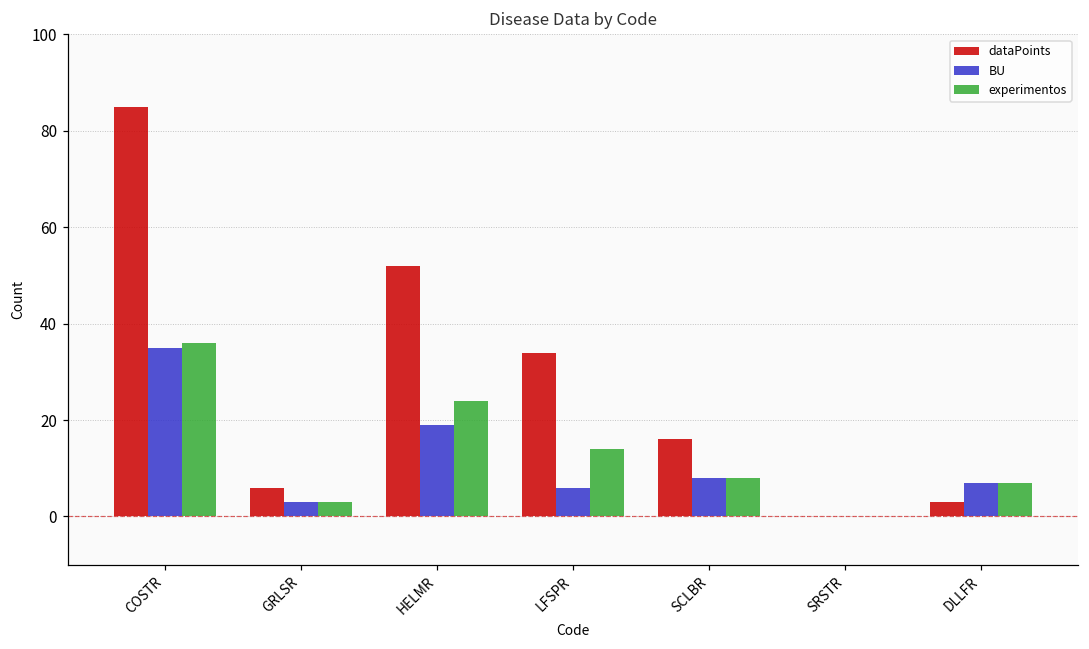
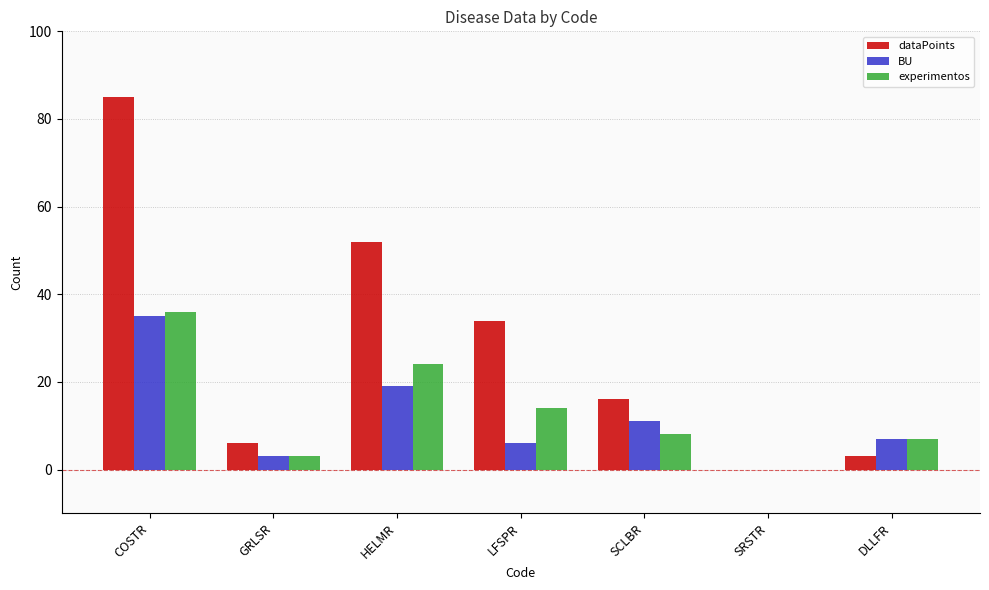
BU, SCLBR: 8 -> 11
